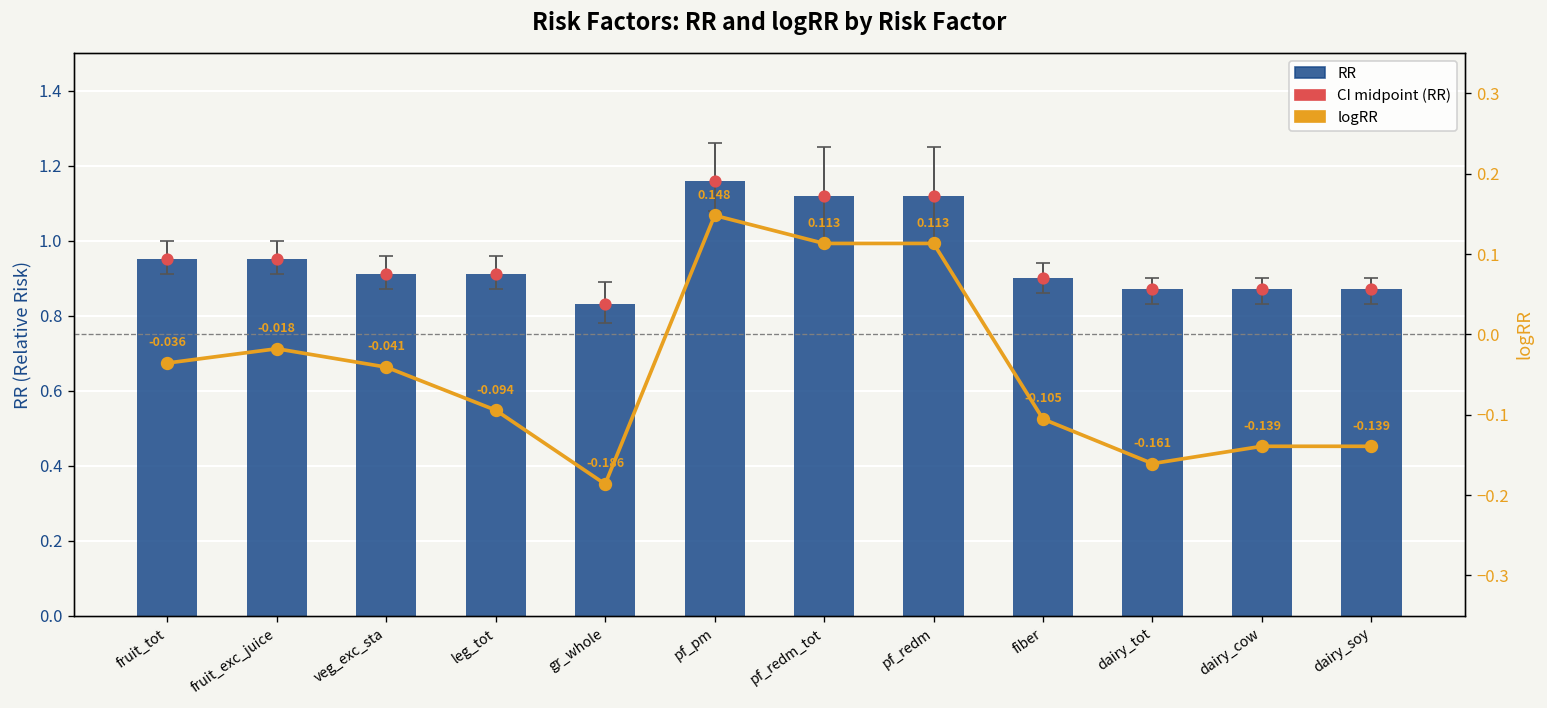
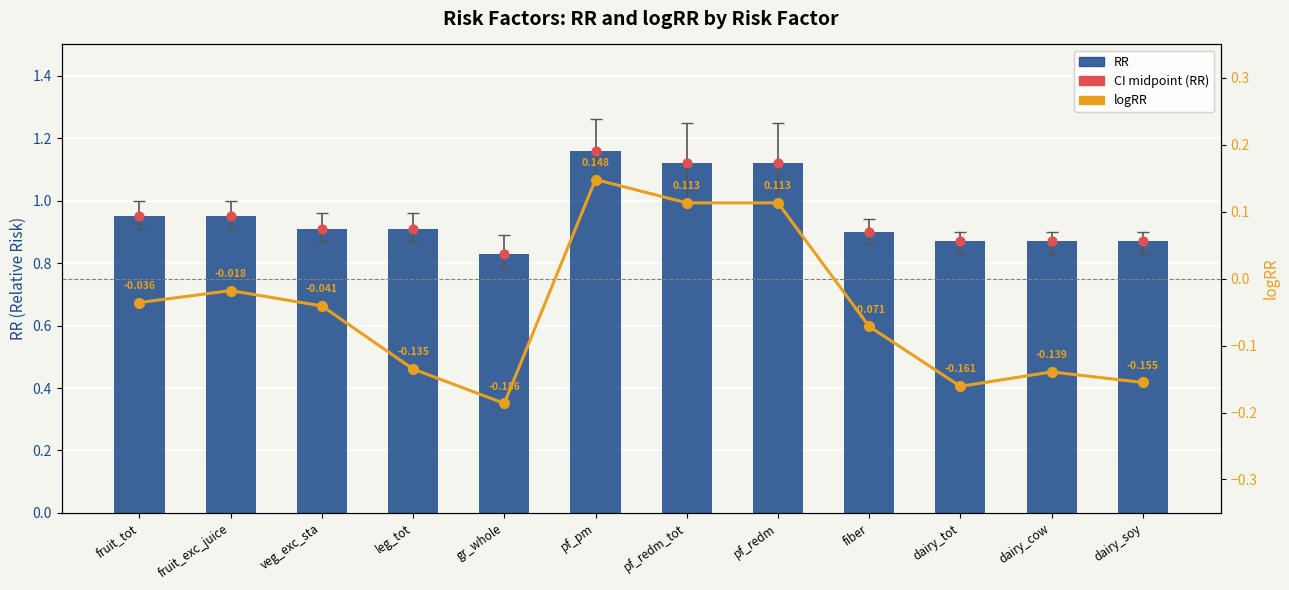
logRR, leg_tot: -0.094 -> -0.135
logRR, fiber: -0.105 -> -0.071
logRR, dairy_soy: -0.139 -> -0.155
